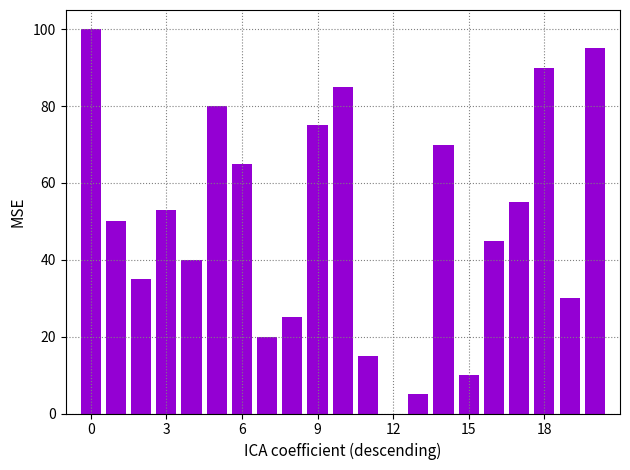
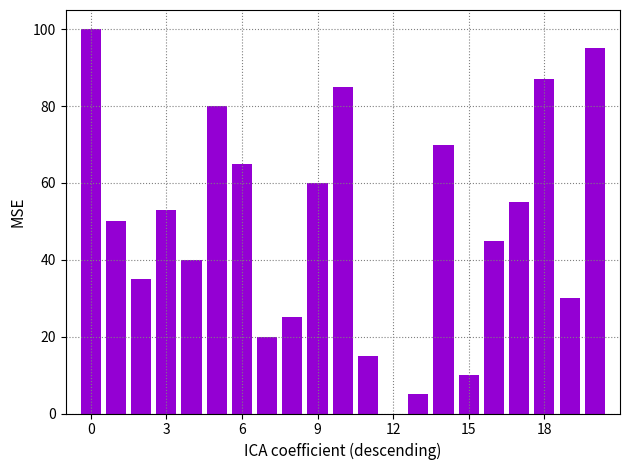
9: 75 -> 60
18: 90 -> 87
